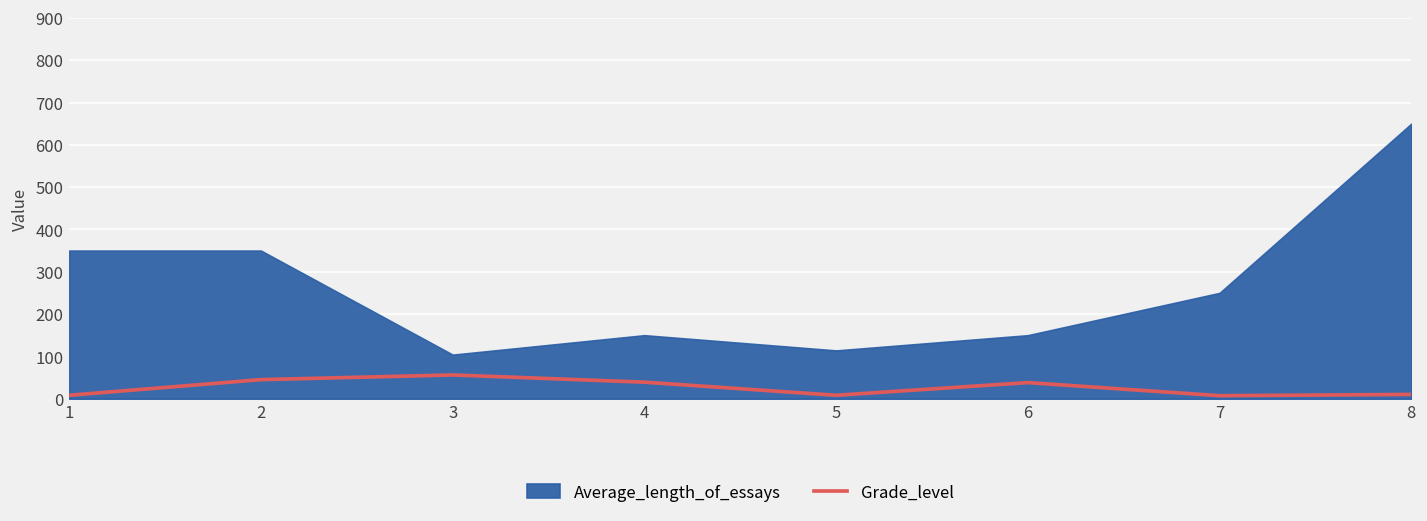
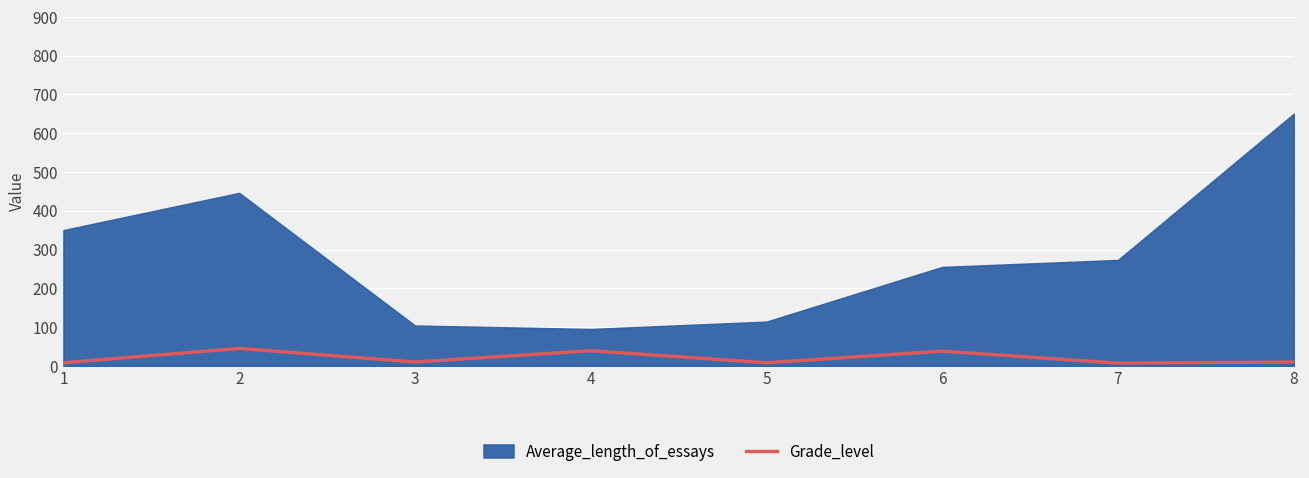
Average_length_of_essays, 2: 350 -> 450
Grade_level, 3: 60 -> 10
Average_length_of_essays, 4: 150 -> 100
Average_length_of_essays, 6: 150 -> 260
Average_length_of_essays, 7: 250 -> 270
